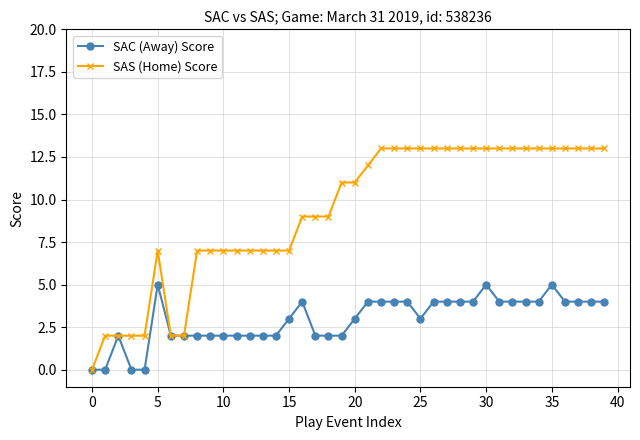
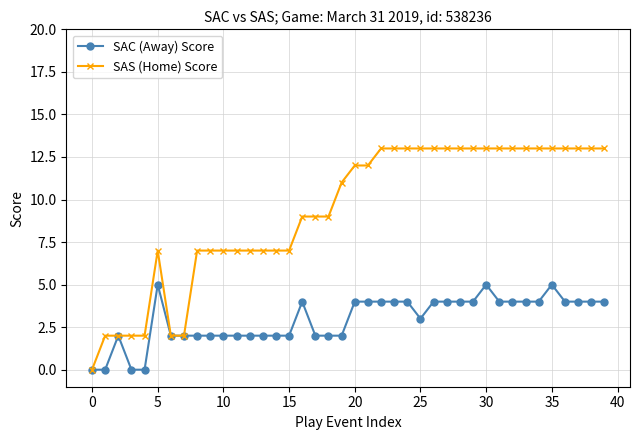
SAC (Away) Score, 15: 3 -> 2
SAC (Away) Score, 20: 3 -> 4
SAS (Home) Score, 20: 11 -> 12
